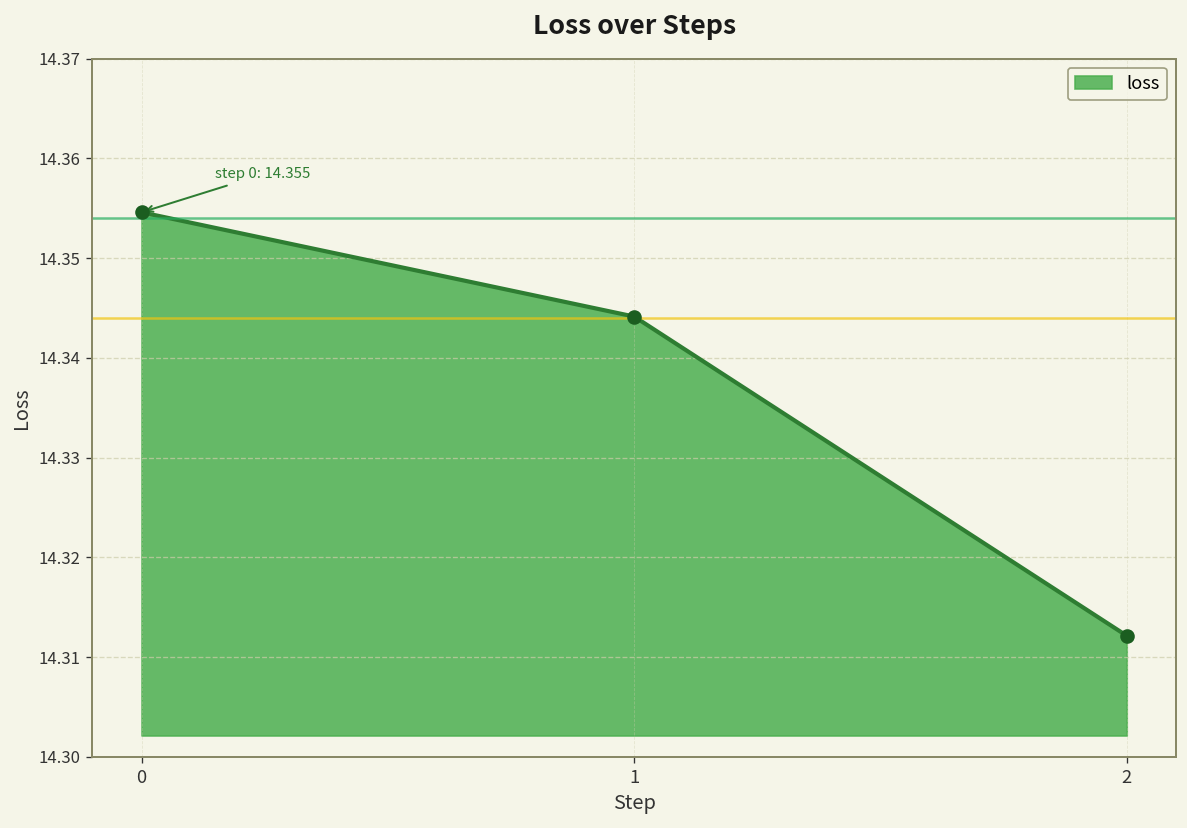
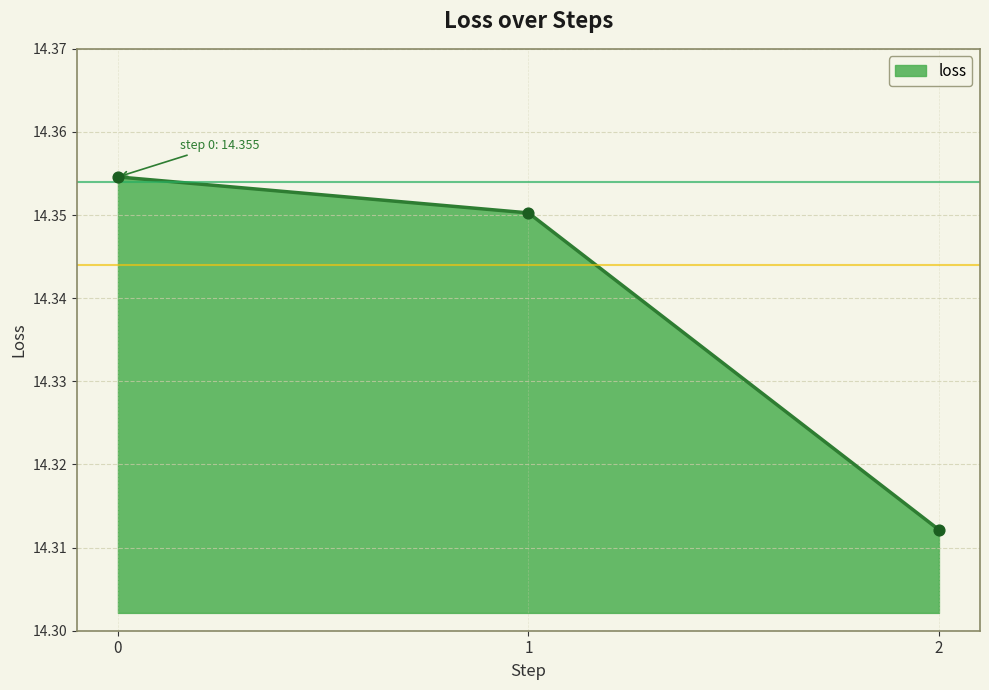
1: 14.344 -> 14.350
